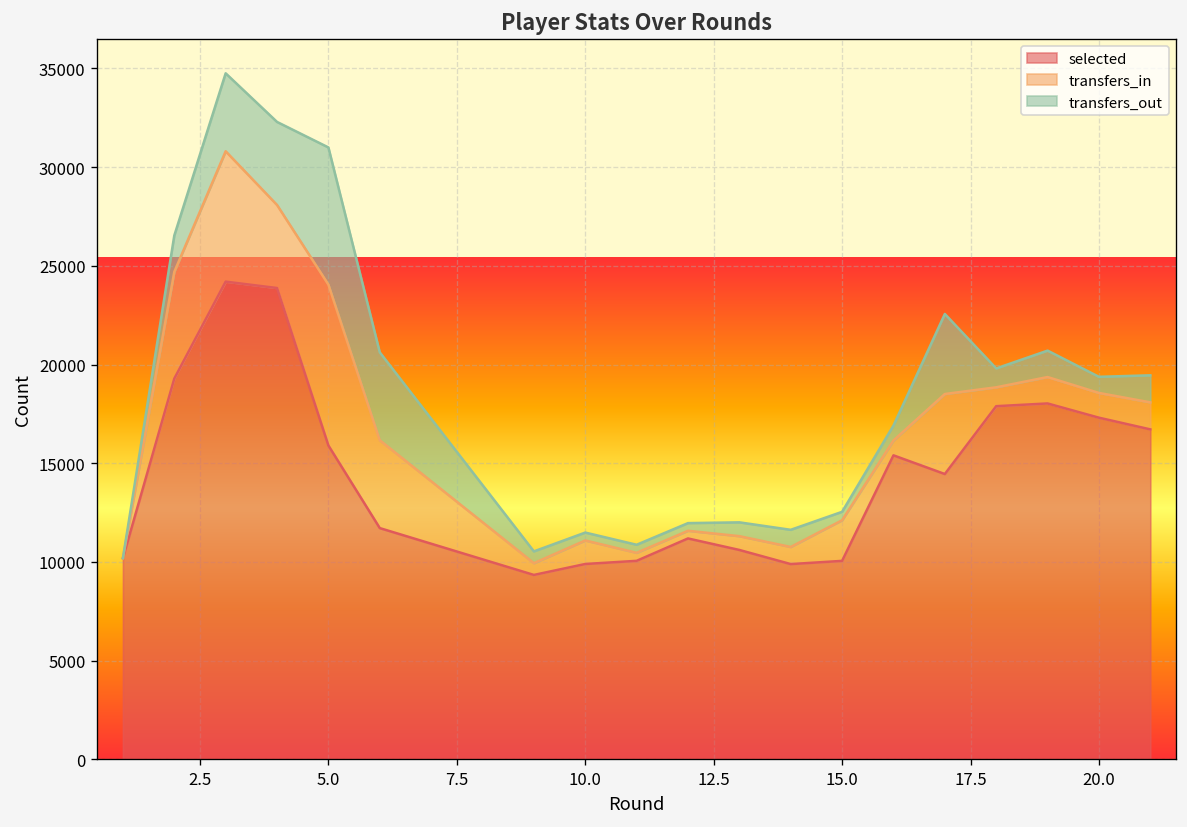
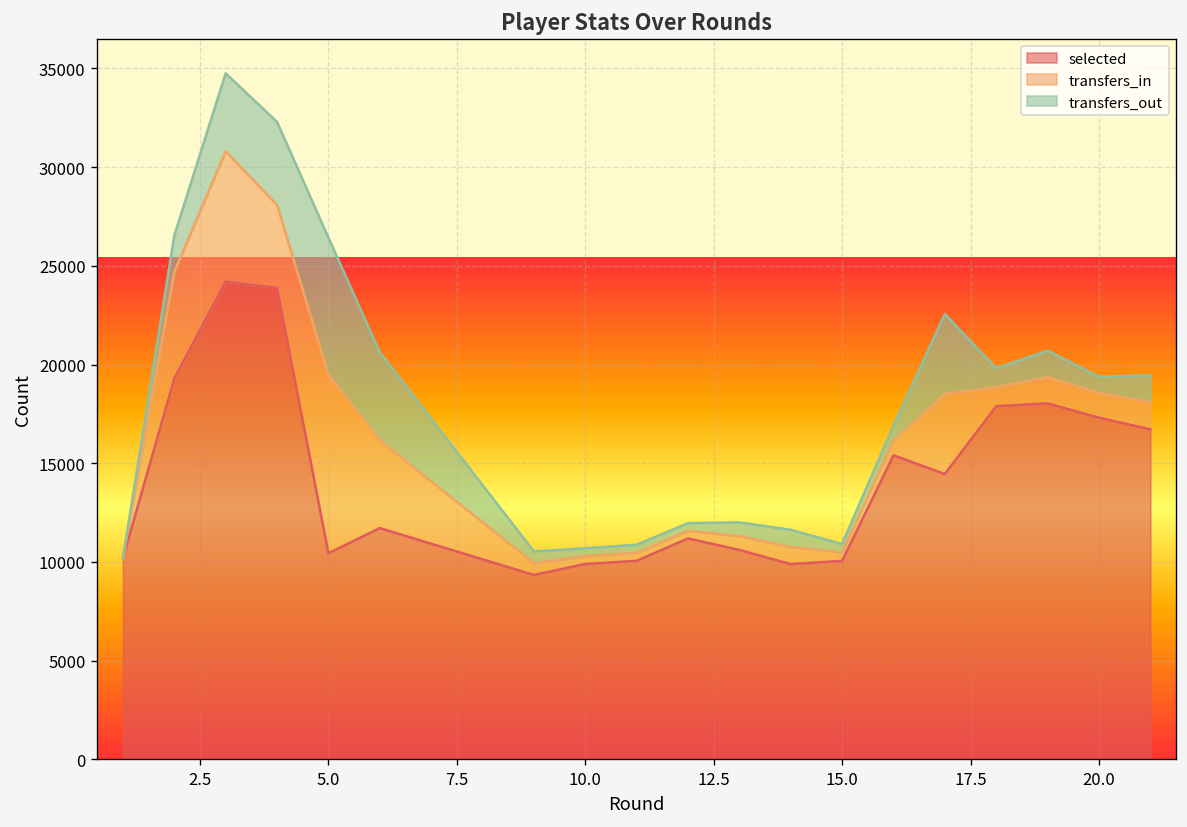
selected, 5.0: 15900 -> 10400
transfers_in, 5.0: 8100 -> 9000
transfers_in, 10.0: 1200 -> 400
transfers_in, 15.0: 2100 -> 400
